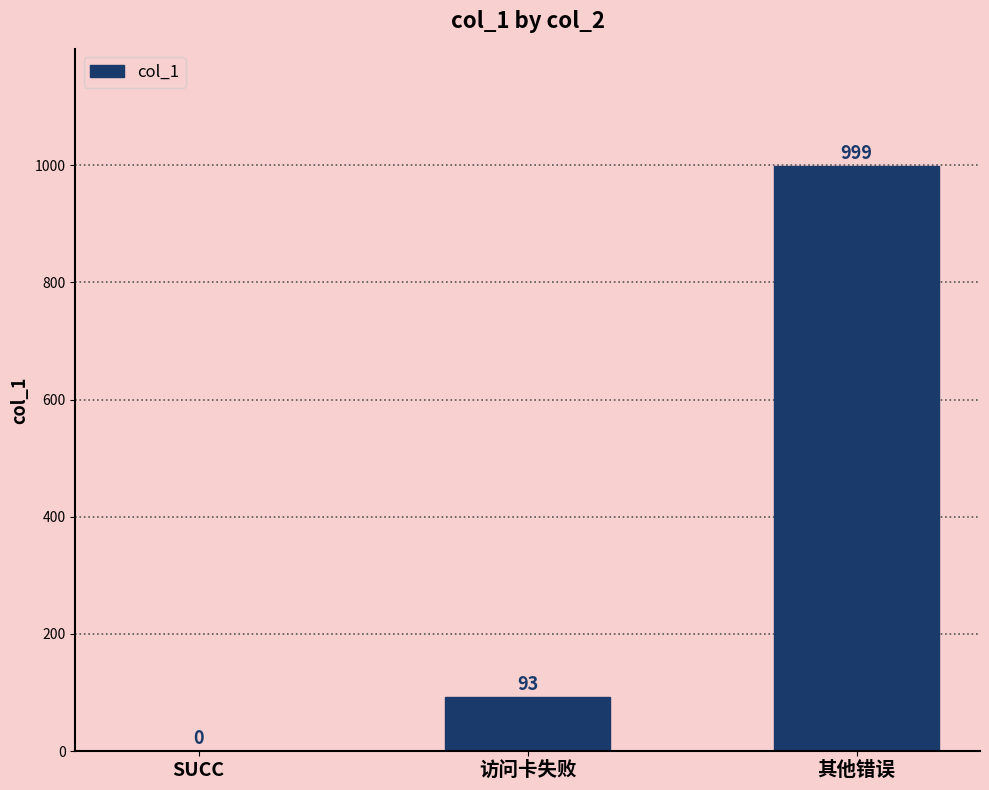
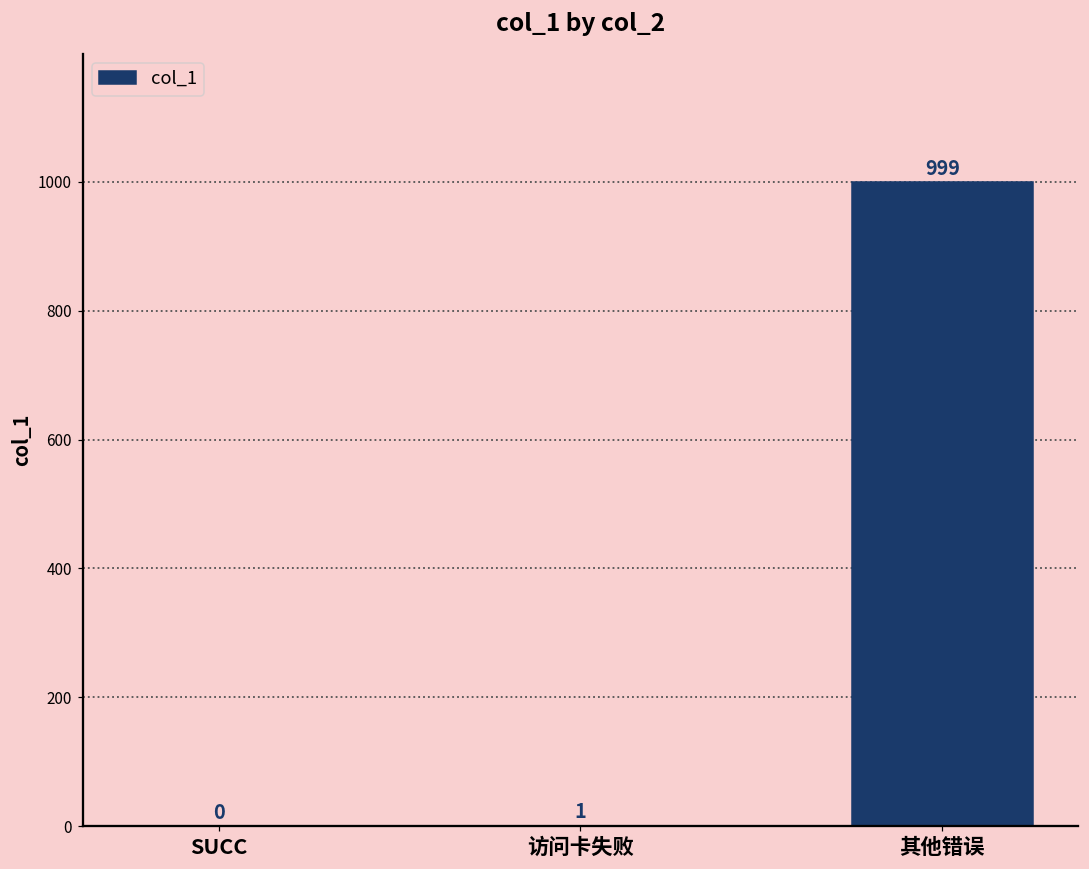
访问卡失败: 93 -> 1
